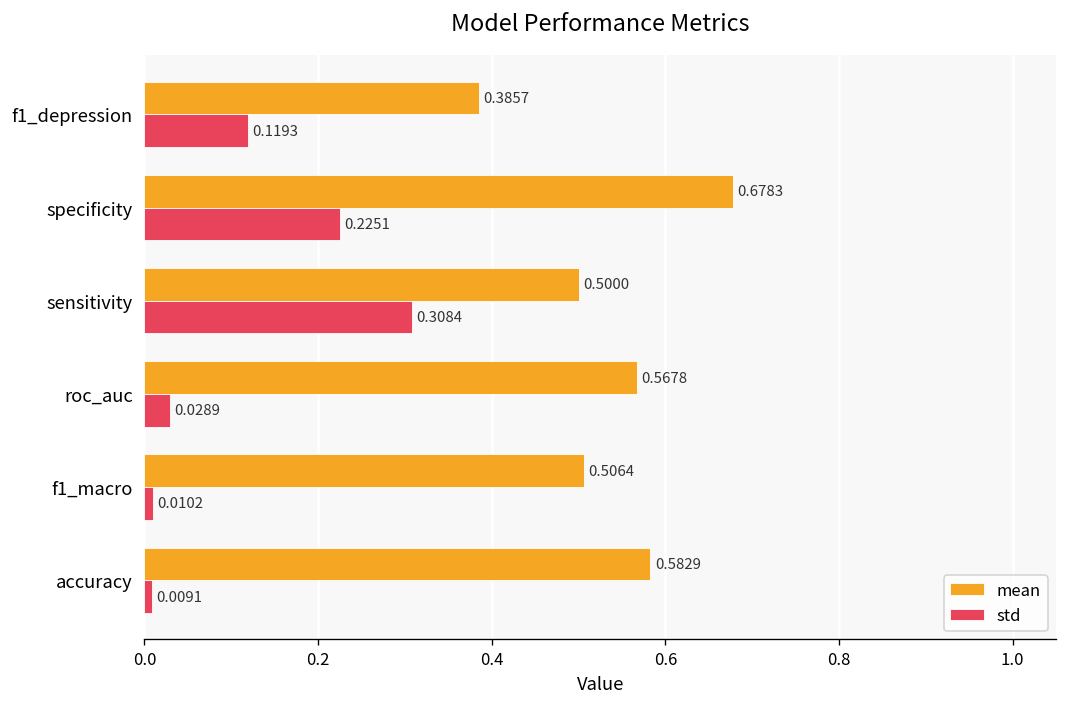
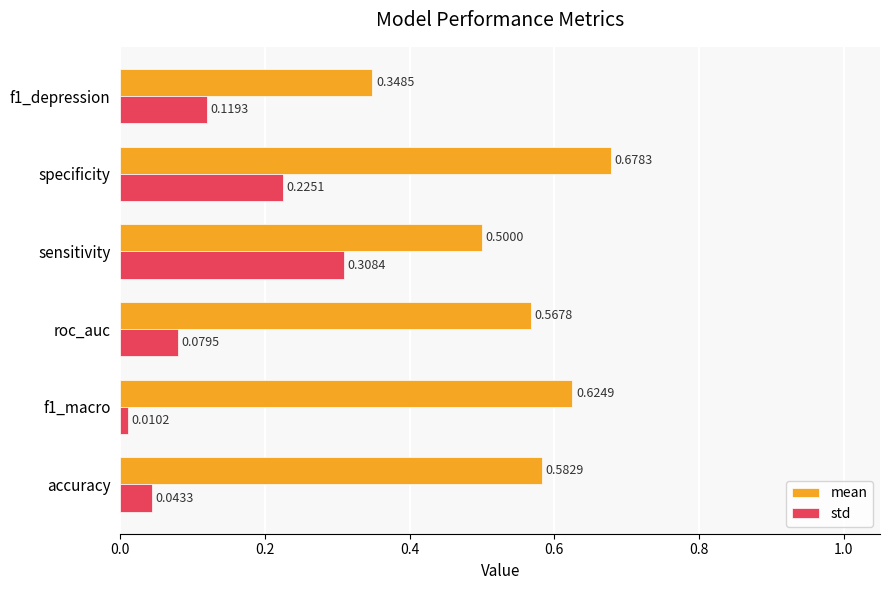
mean, f1_depression: 0.3857 -> 0.3485
std, roc_auc: 0.0289 -> 0.0795
mean, f1_macro: 0.5064 -> 0.6249
std, accuracy: 0.0091 -> 0.0433
